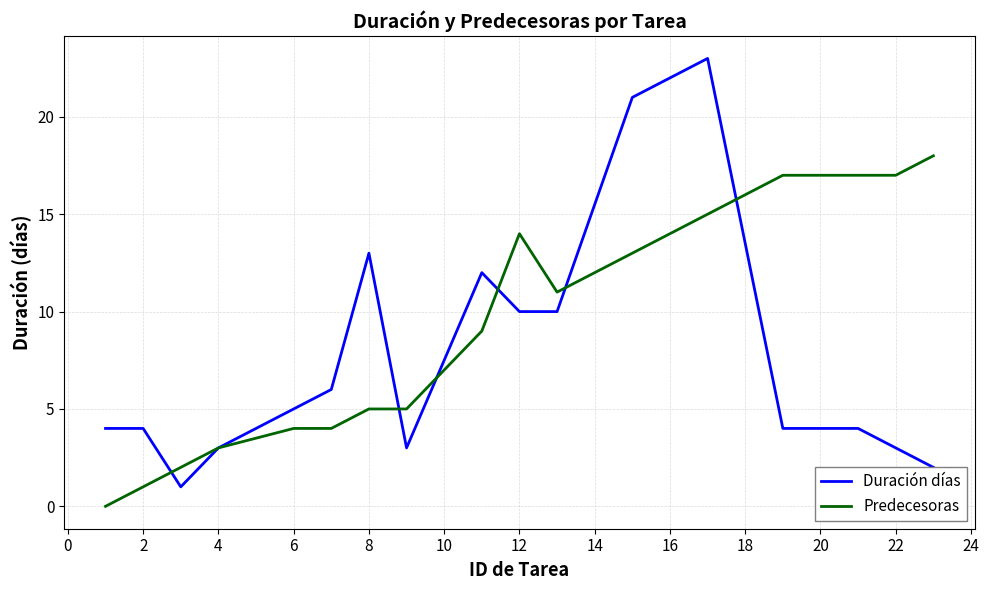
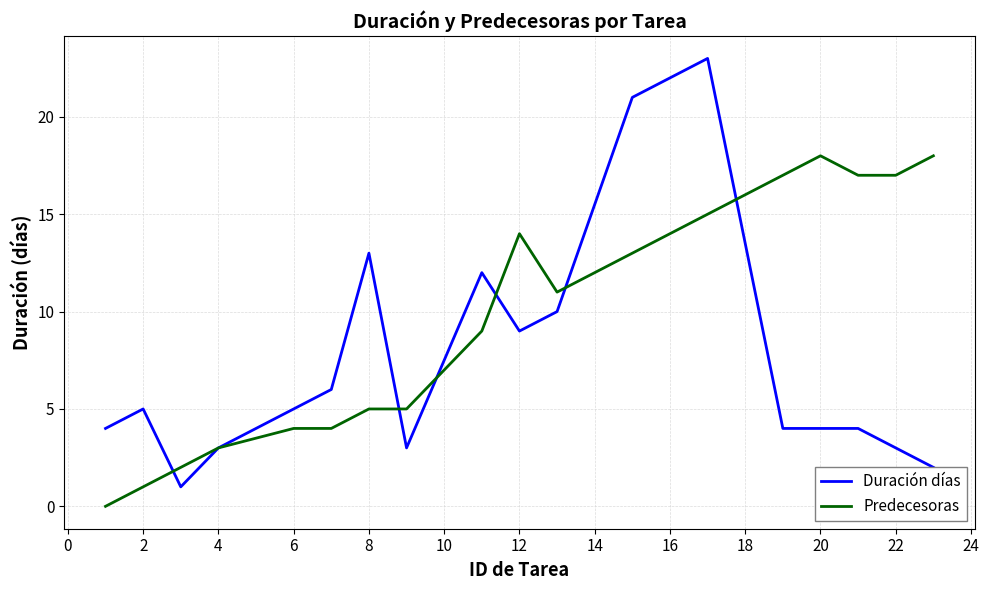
Duración días, 2: 4 -> 5
Duración días, 12: 10 -> 9
Predecesoras, 20: 17 -> 18
